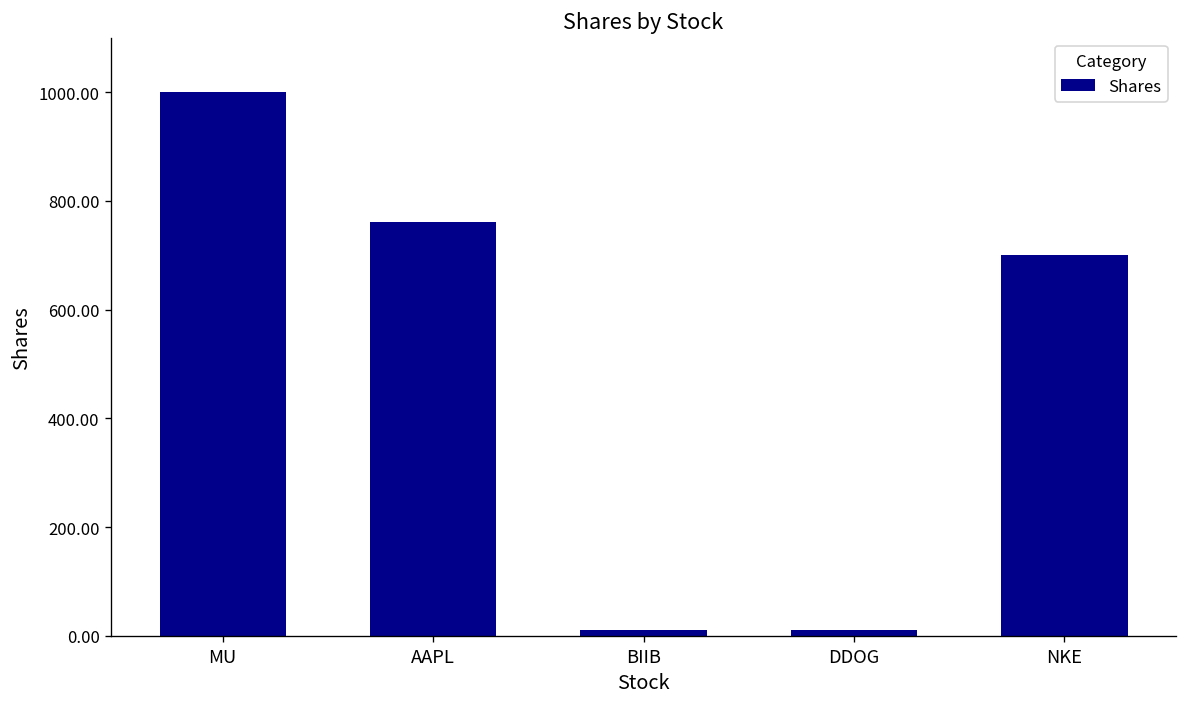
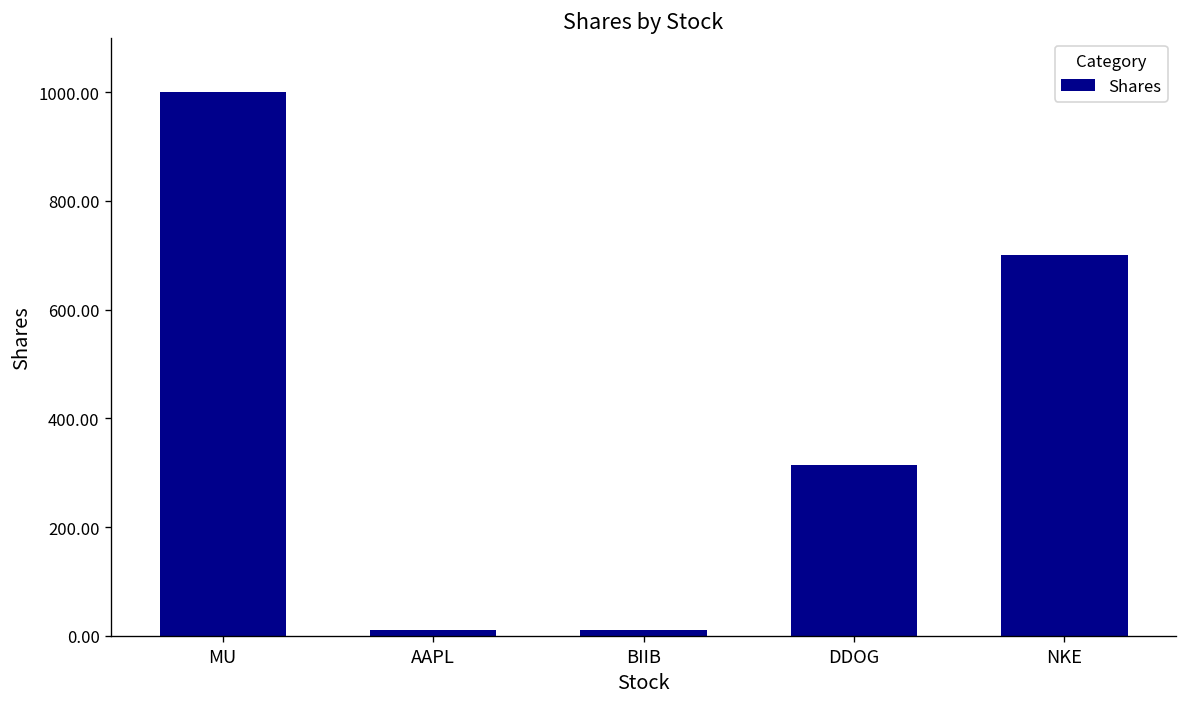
AAPL: 760 -> 10
DDOG: 10 -> 320
